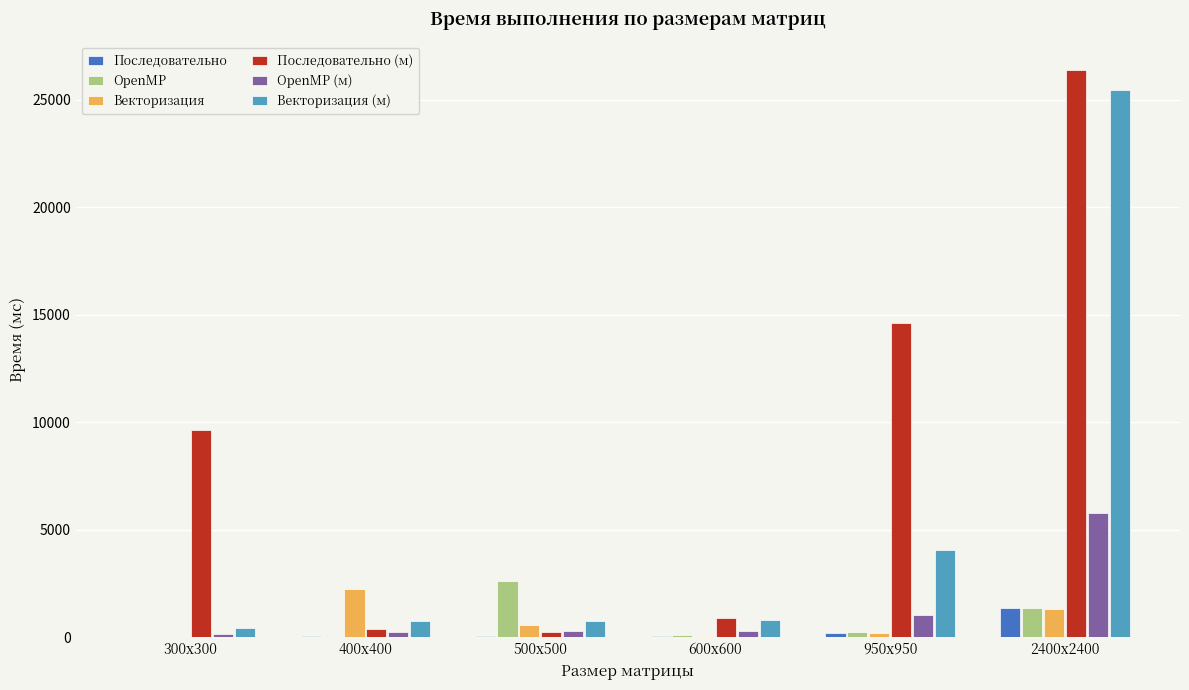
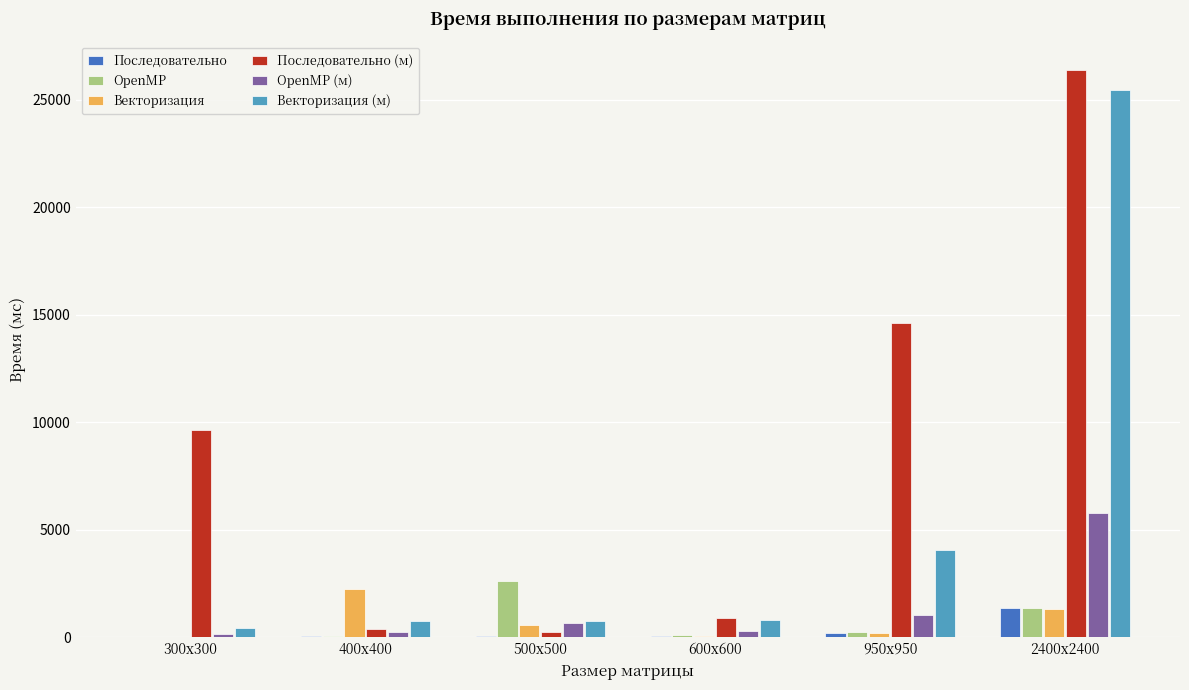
OpenMP (м), 500x500: 300 -> 700
